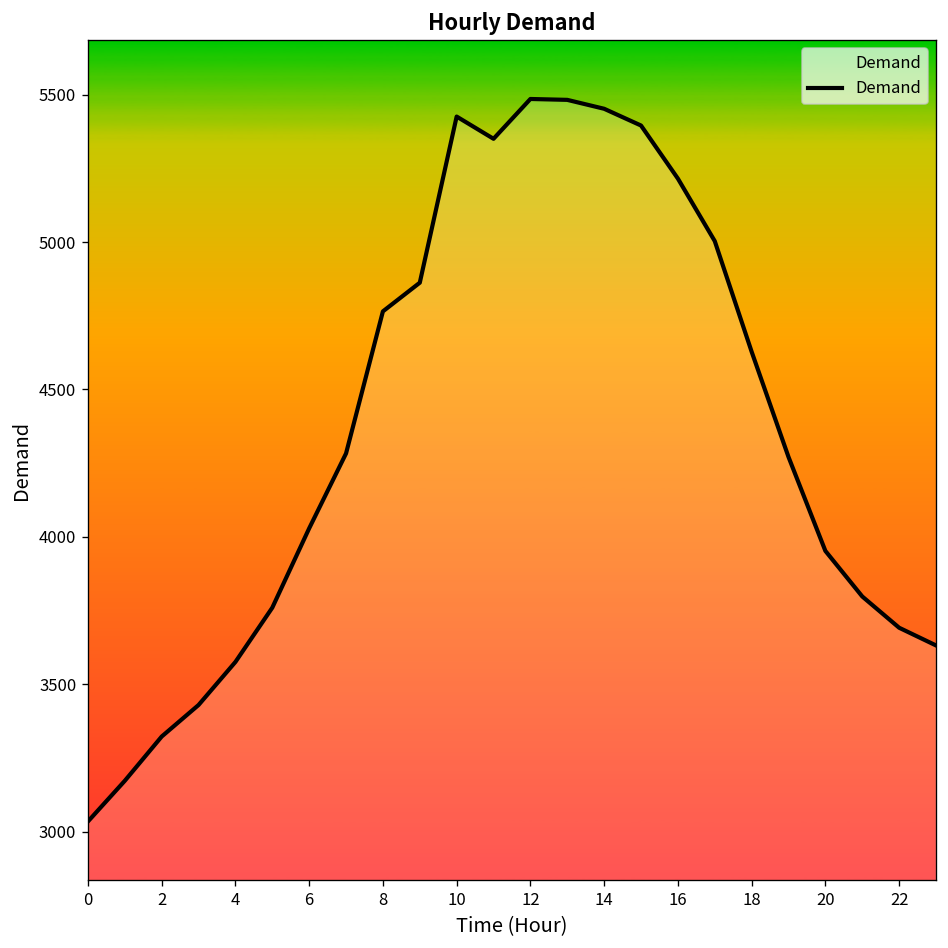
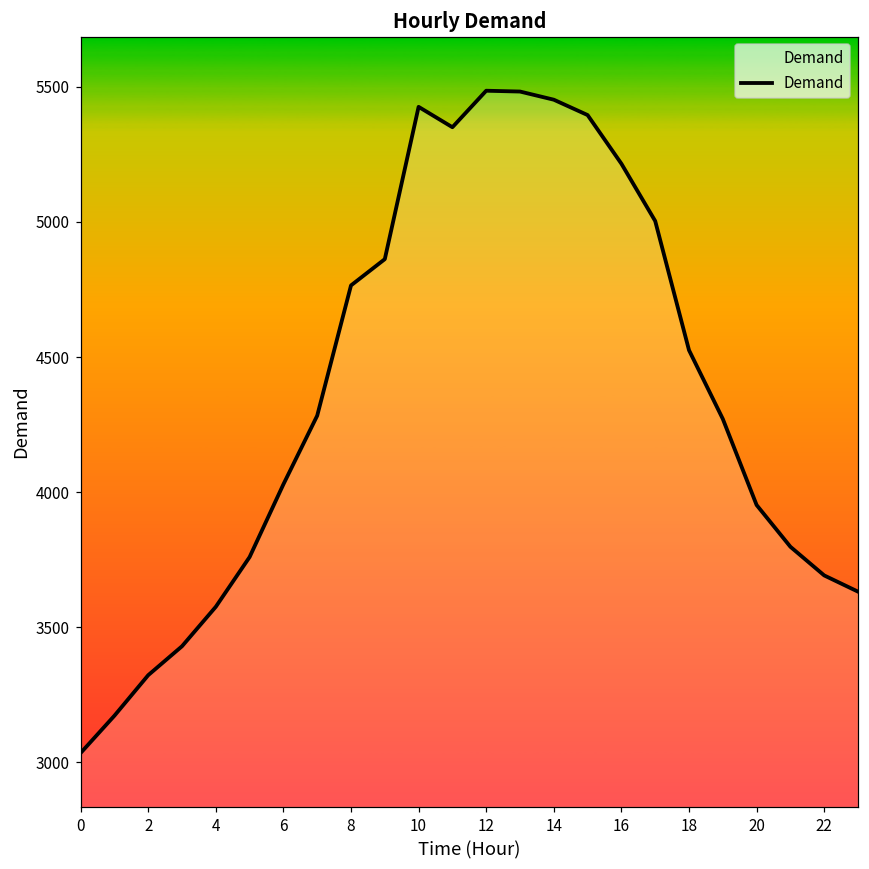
18: 4630 -> 4530
